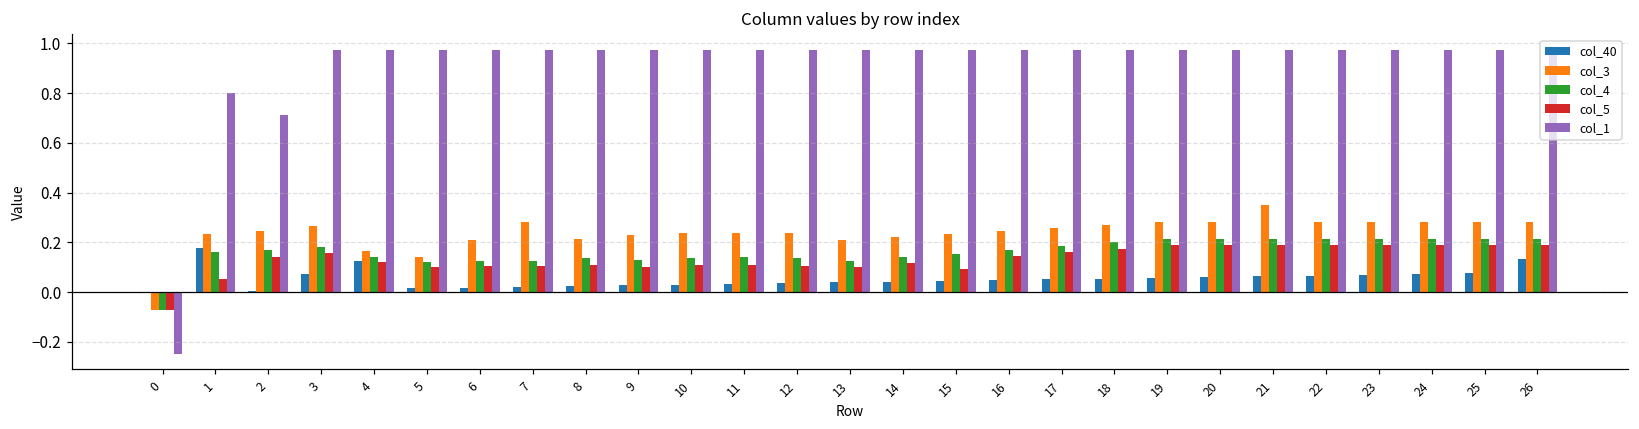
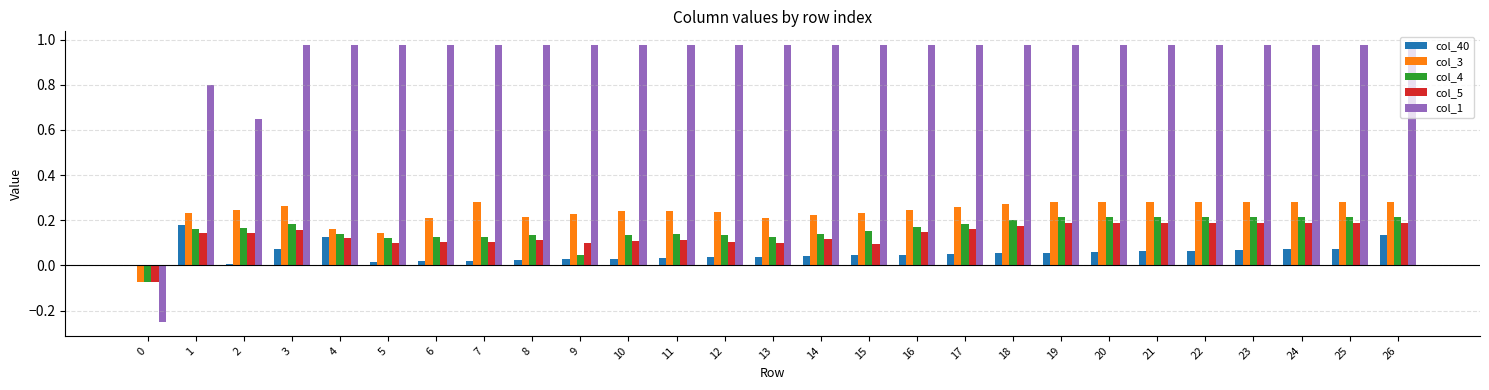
col_5, 1: 0.05 -> 0.14
col_1, 2: 0.71 -> 0.65
col_4, 9: 0.13 -> 0.05
col_3, 21: 0.35 -> 0.28
